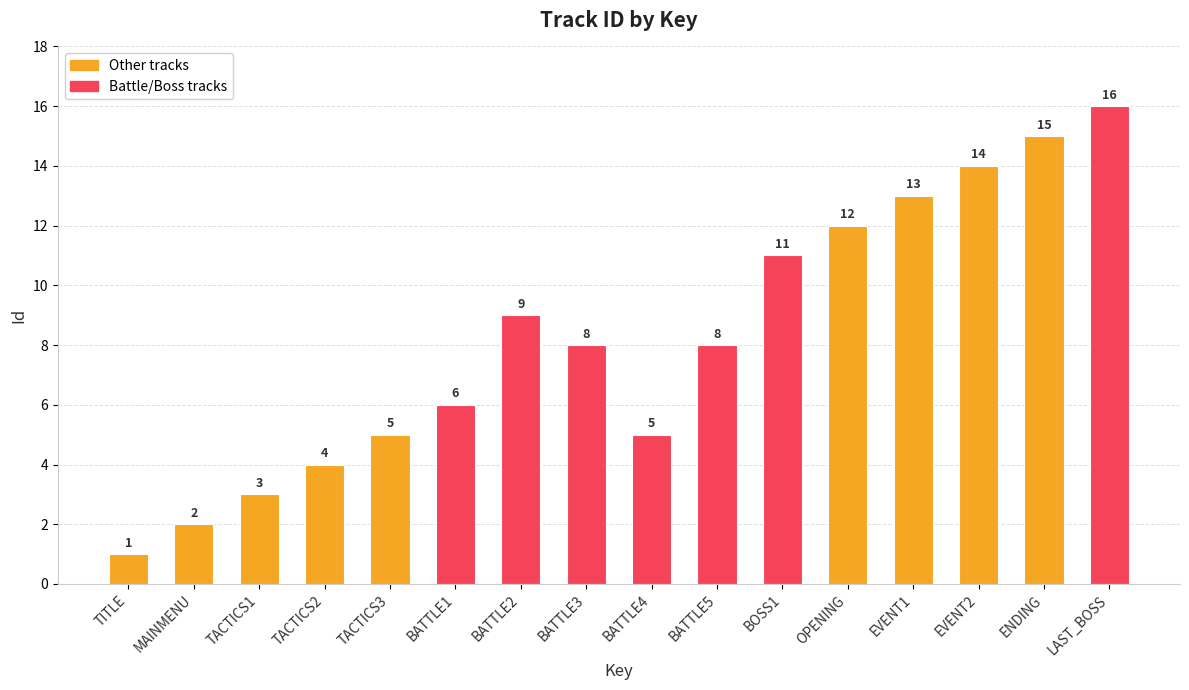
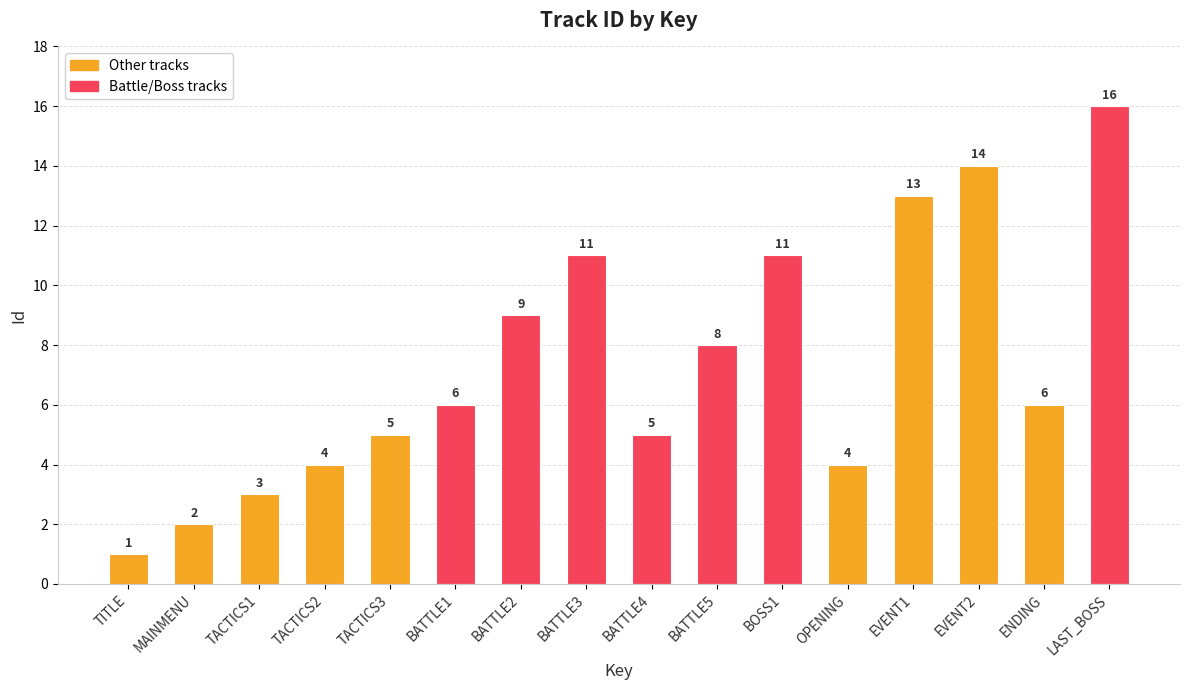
BATTLE3: 8 -> 11
OPENING: 12 -> 4
ENDING: 15 -> 6
